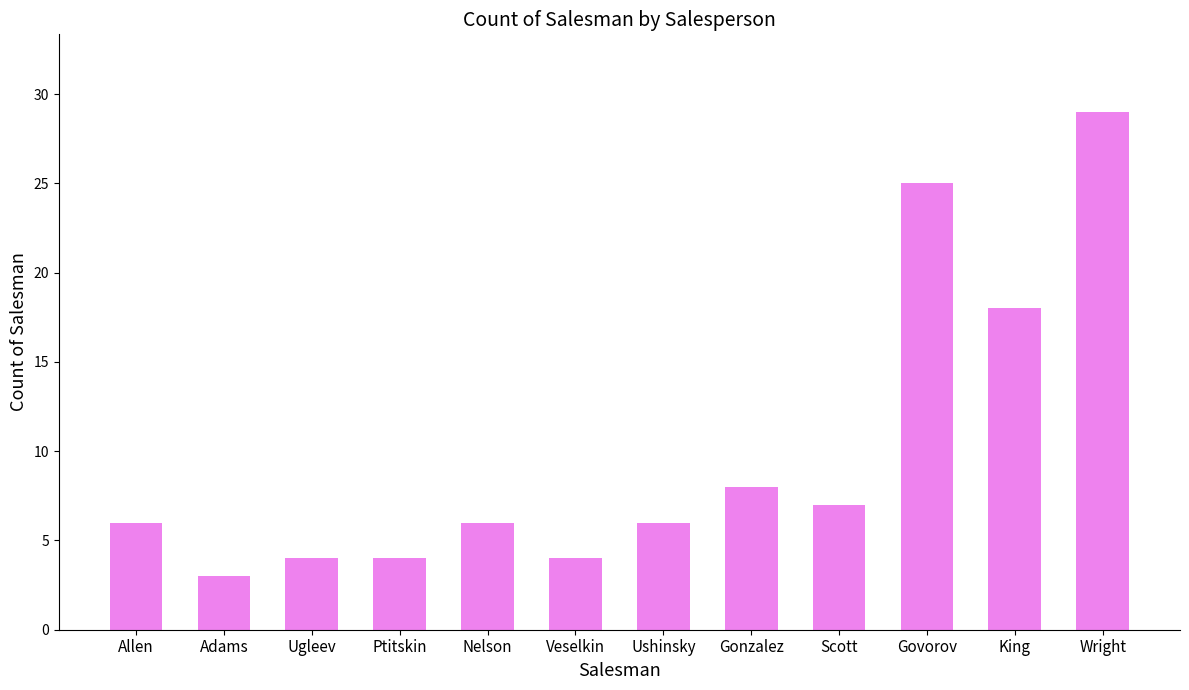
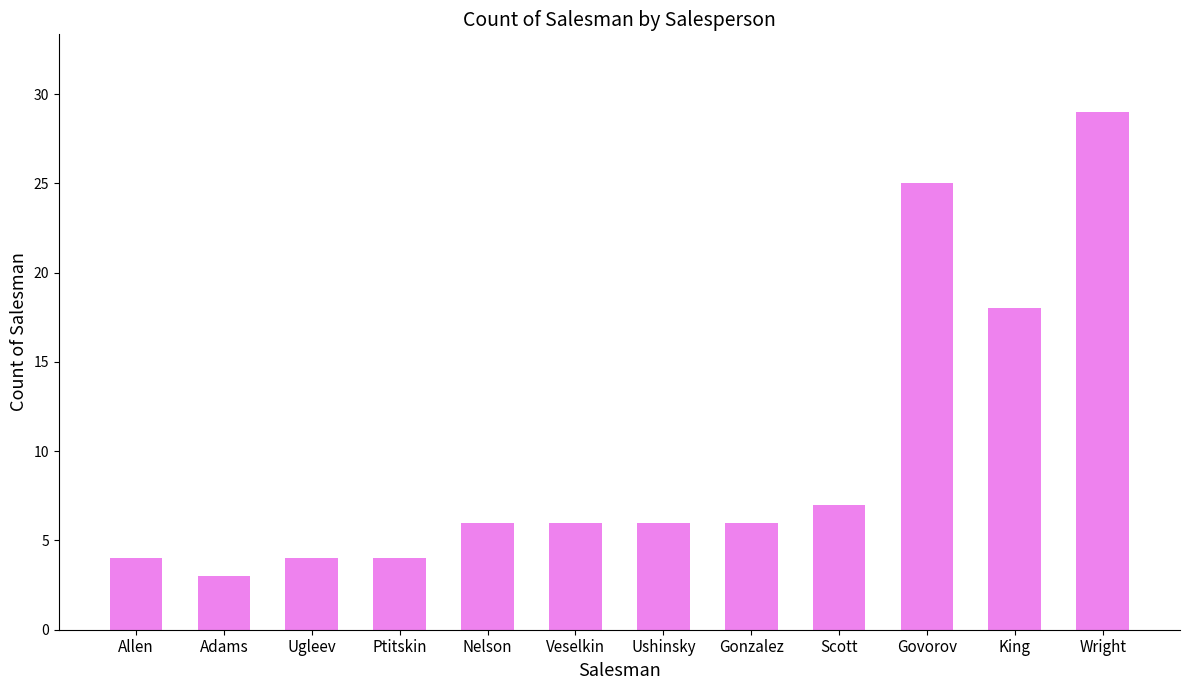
Allen: 6 -> 4
Veselkin: 4 -> 6
Gonzalez: 8 -> 6
